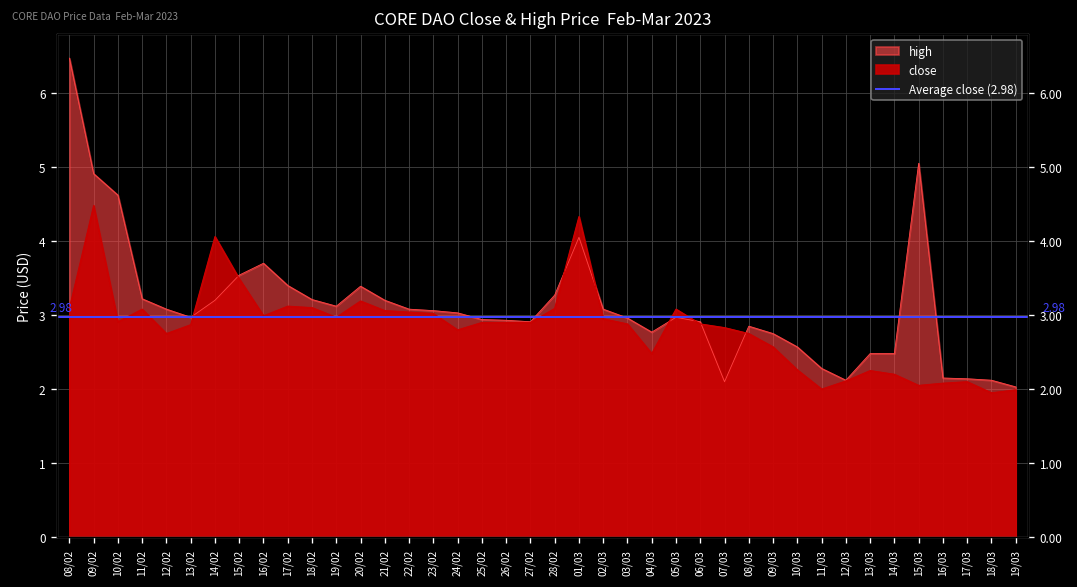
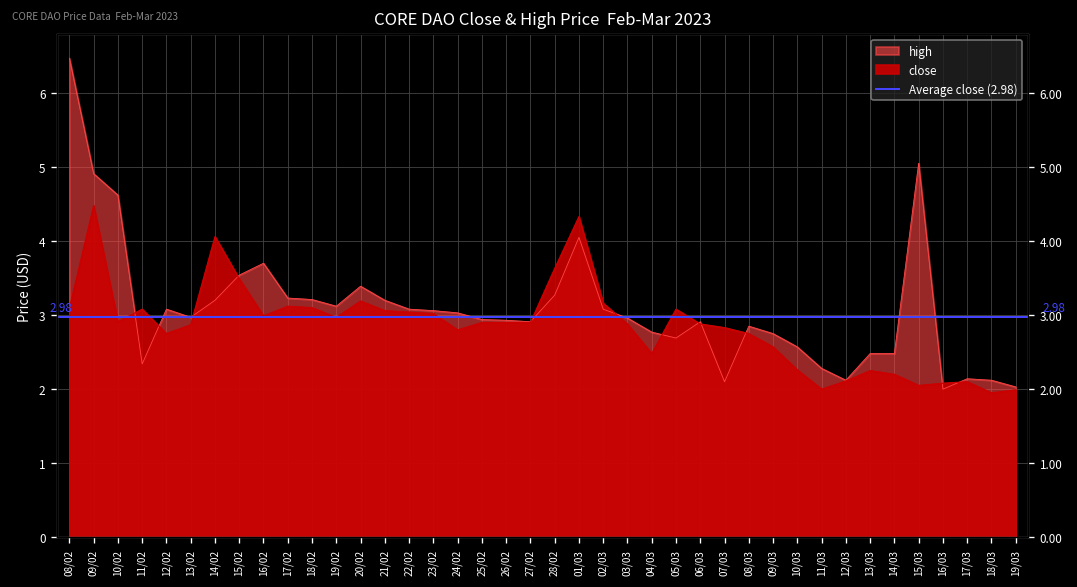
high, 11/02: 3.2 -> 2.3
high, 17/02: 3.4 -> 3.2
close, 28/02: 3.1 -> 3.6
close, 02/03: 3.0 -> 3.2
high, 05/03: 3.0 -> 2.7
high, 16/03: 2.2 -> 2.0
